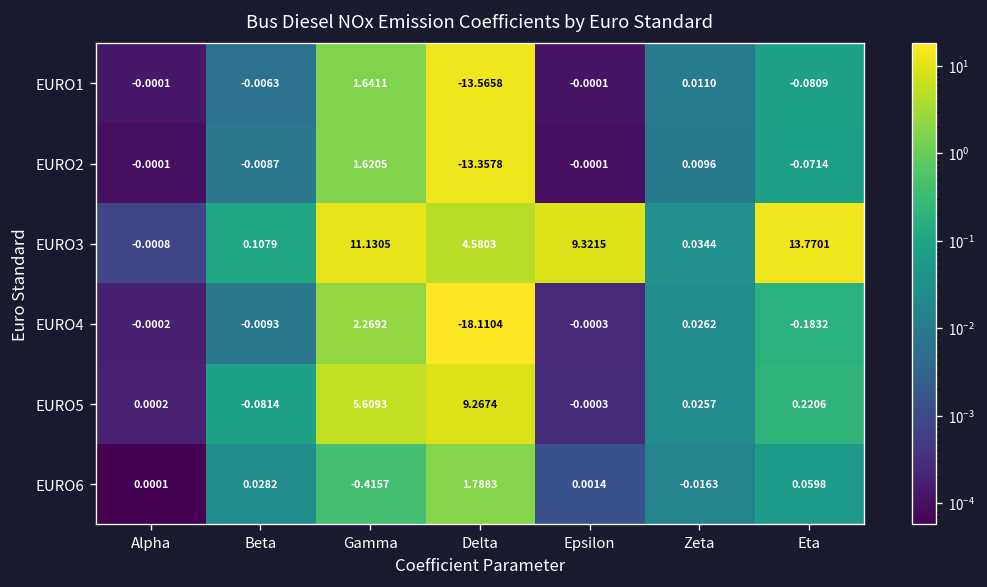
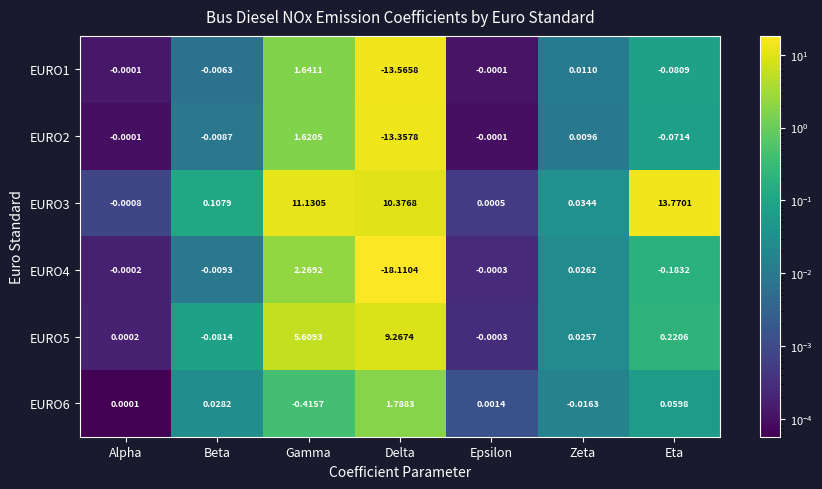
EURO3, Delta: 4.5803 -> 10.3768
EURO3, Epsilon: 9.3215 -> 0.0005
